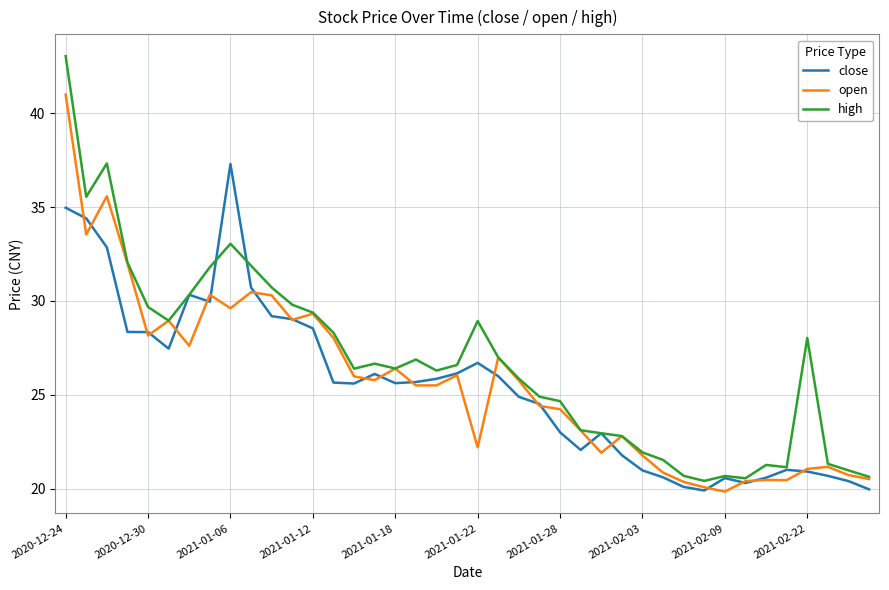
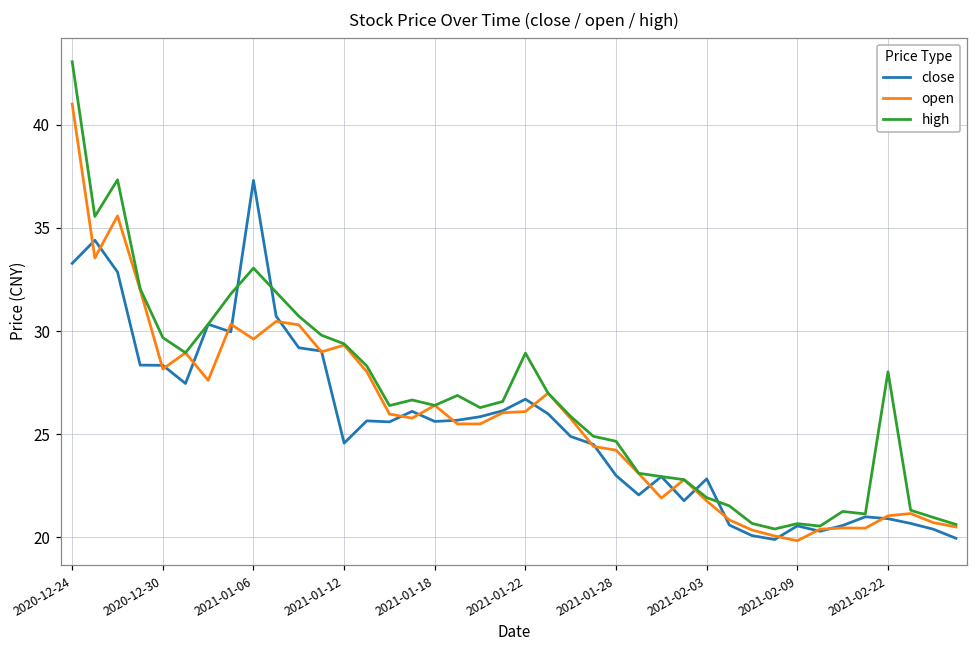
close, 2020-12-24: 35.0 -> 33.3
close, 2021-01-12: 28.5 -> 24.6
open, 2021-01-22: 22.2 -> 26.1
close, 2021-02-03: 21.0 -> 22.8
